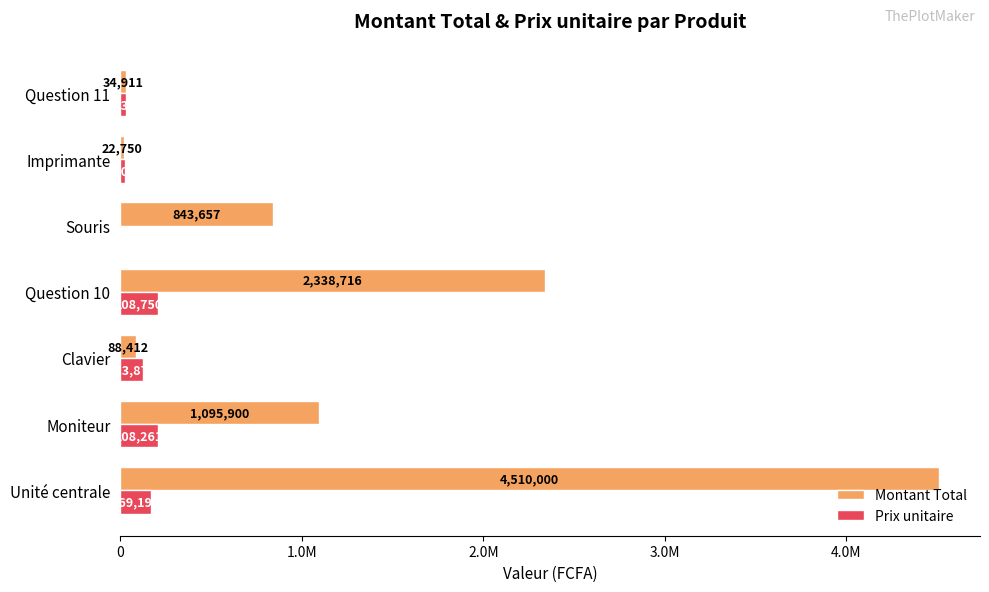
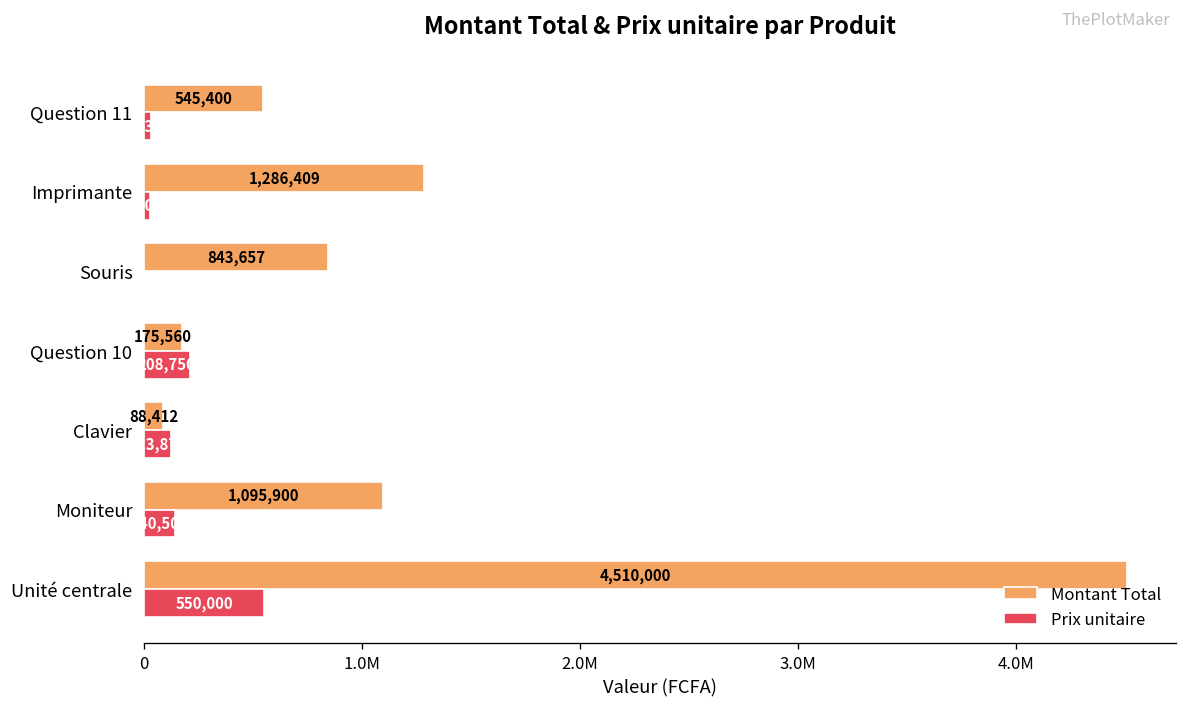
Montant Total, Question 11: 34,911 -> 545,400
Montant Total, Imprimante: 22,750 -> 1,286,409
Montant Total, Question 10: 2,338,716 -> 175,560
Prix unitaire, Moniteur: 210000 -> 140000
Prix unitaire, Unité centrale: 169,193 -> 550,000
